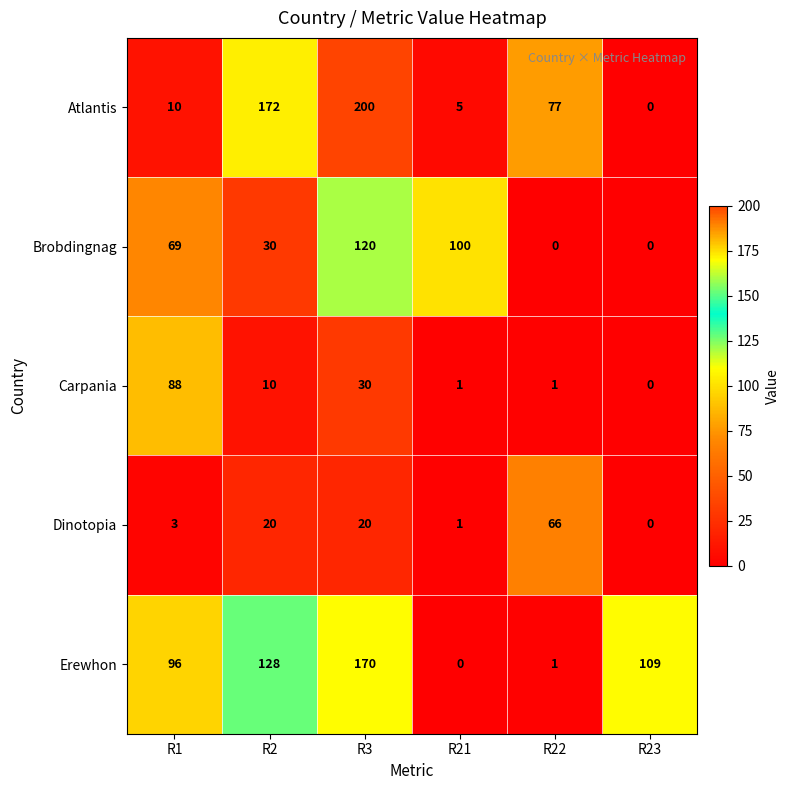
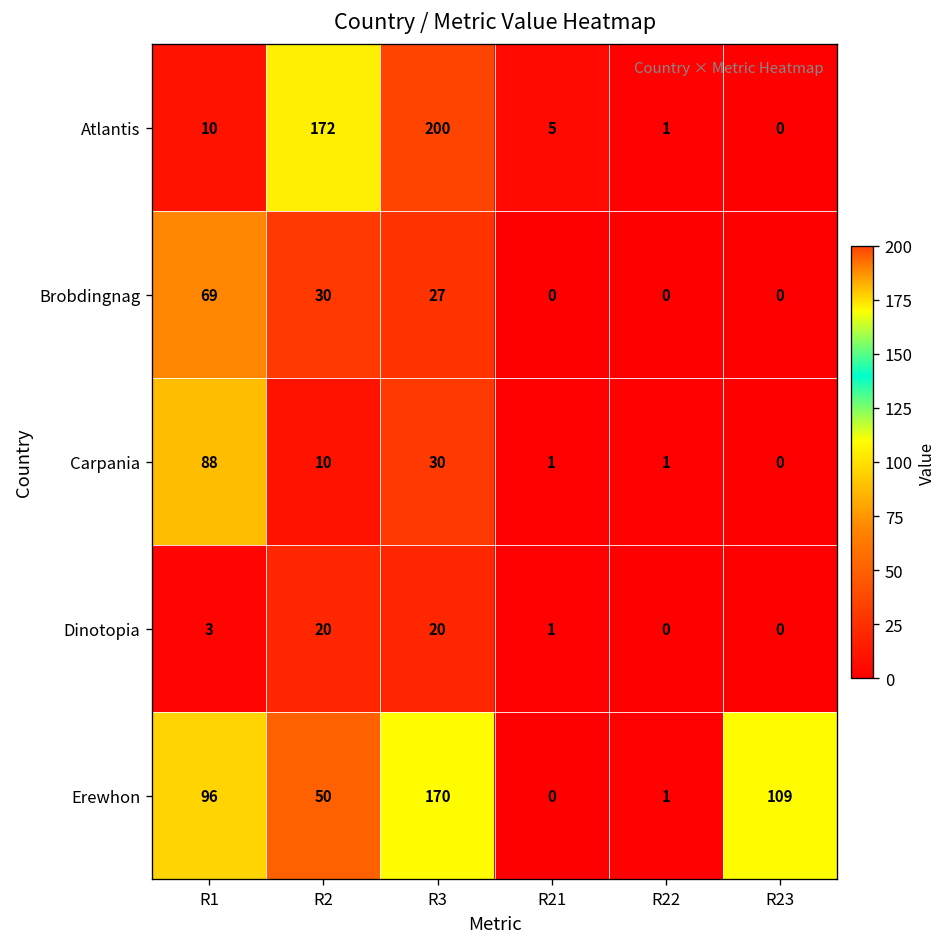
Atlantis, R22: 77 -> 1
Brobdingnag, R3: 120 -> 27
Brobdingnag, R21: 100 -> 0
Dinotopia, R22: 66 -> 0
Erewhon, R2: 128 -> 50
